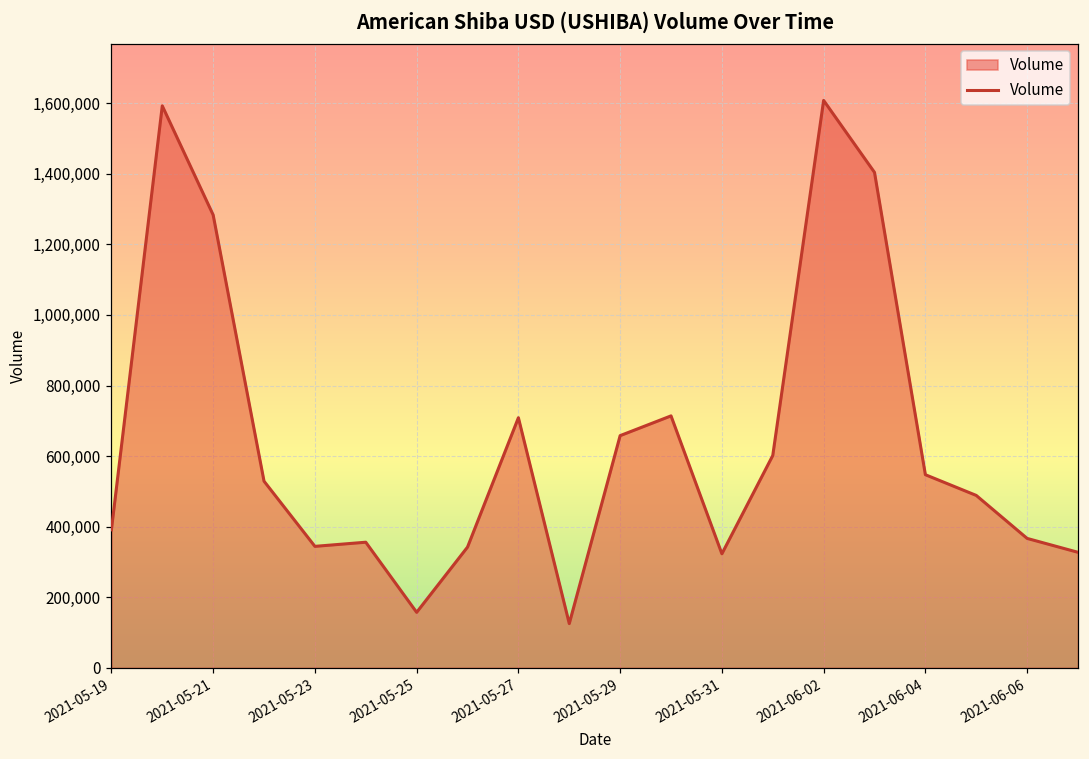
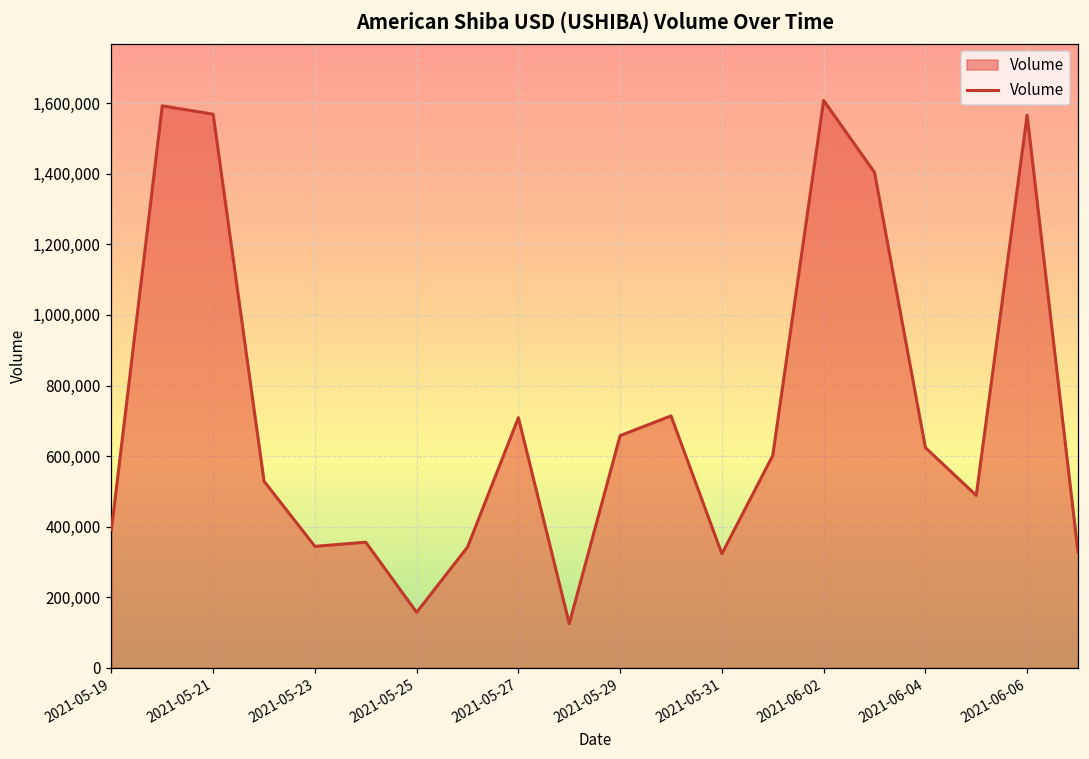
2021-05-21: 1,280,000 -> 1,570,000
2021-06-04: 550,000 -> 620,000
2021-06-06: 370,000 -> 1,570,000
